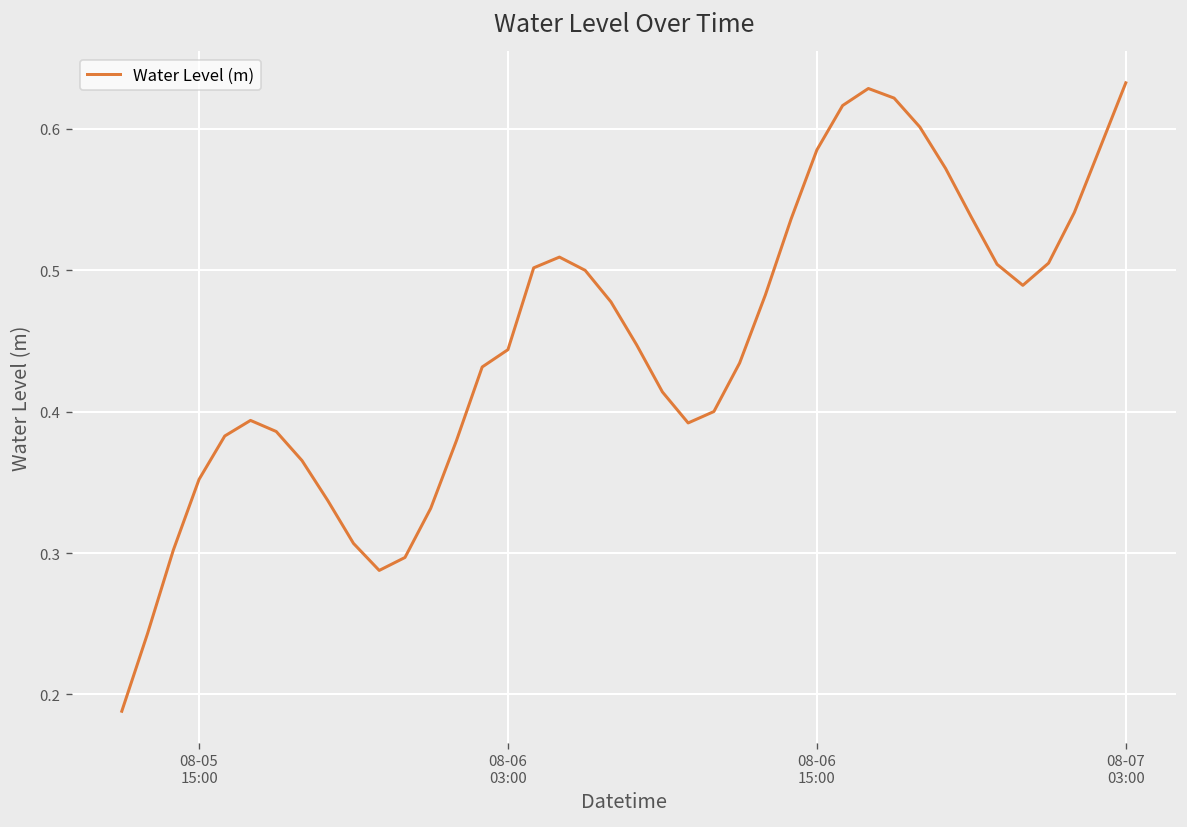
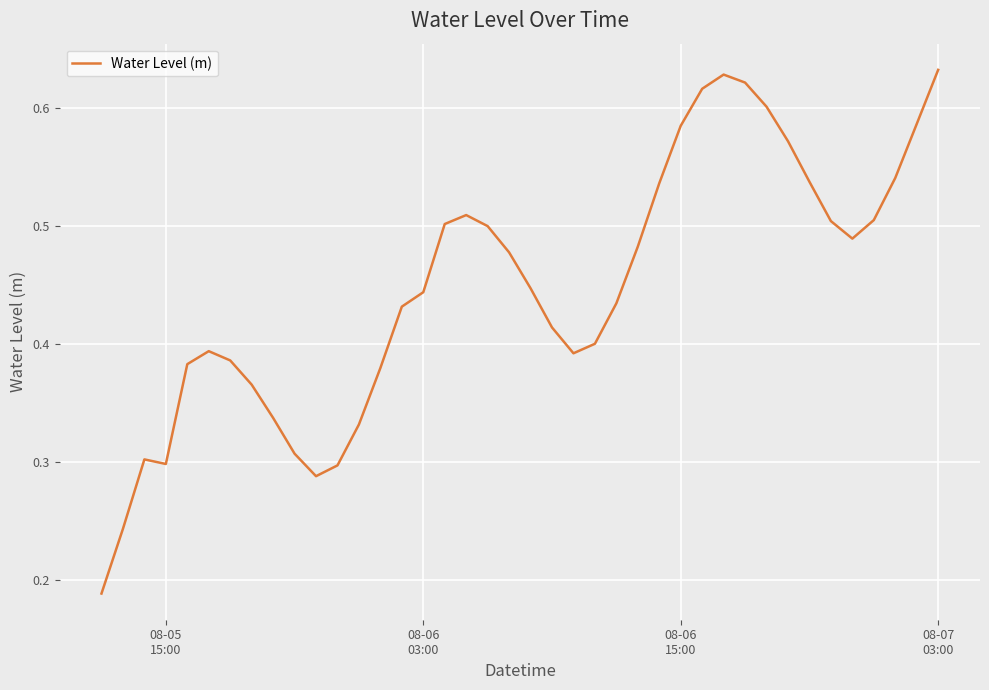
08-05 15:00: 0.352 -> 0.298
